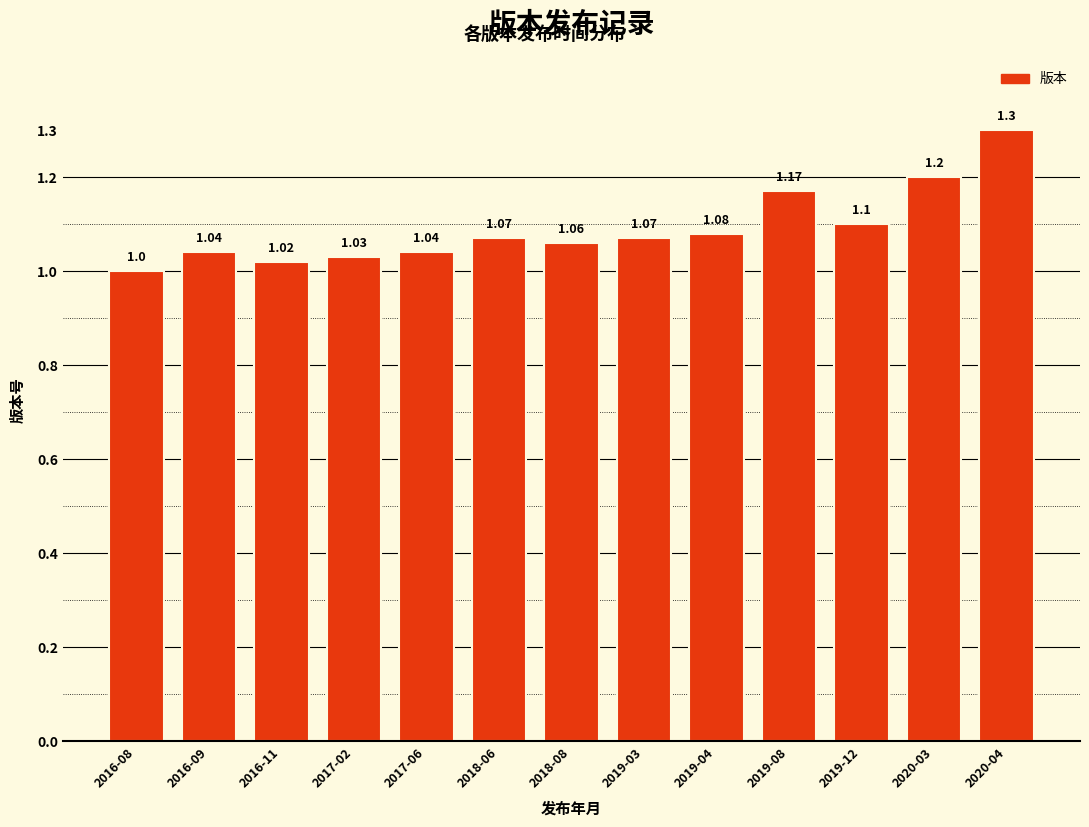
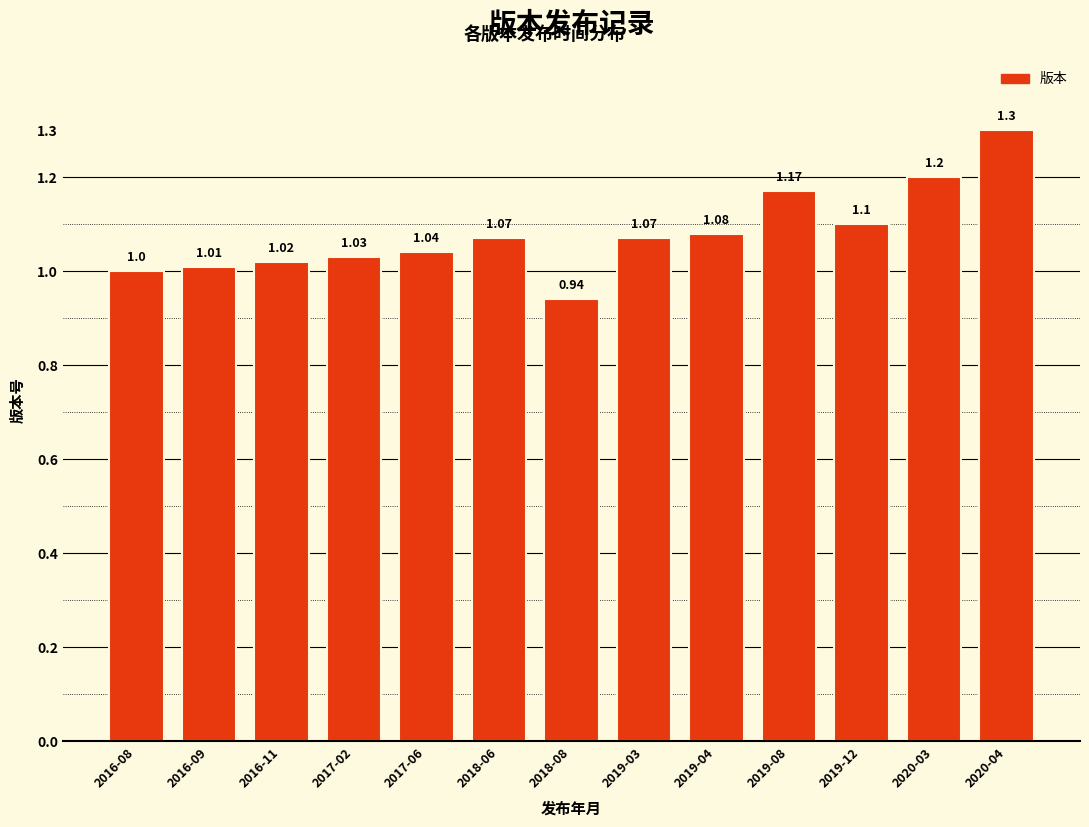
2016-09: 1.04 -> 1.01
2018-08: 1.06 -> 0.94
